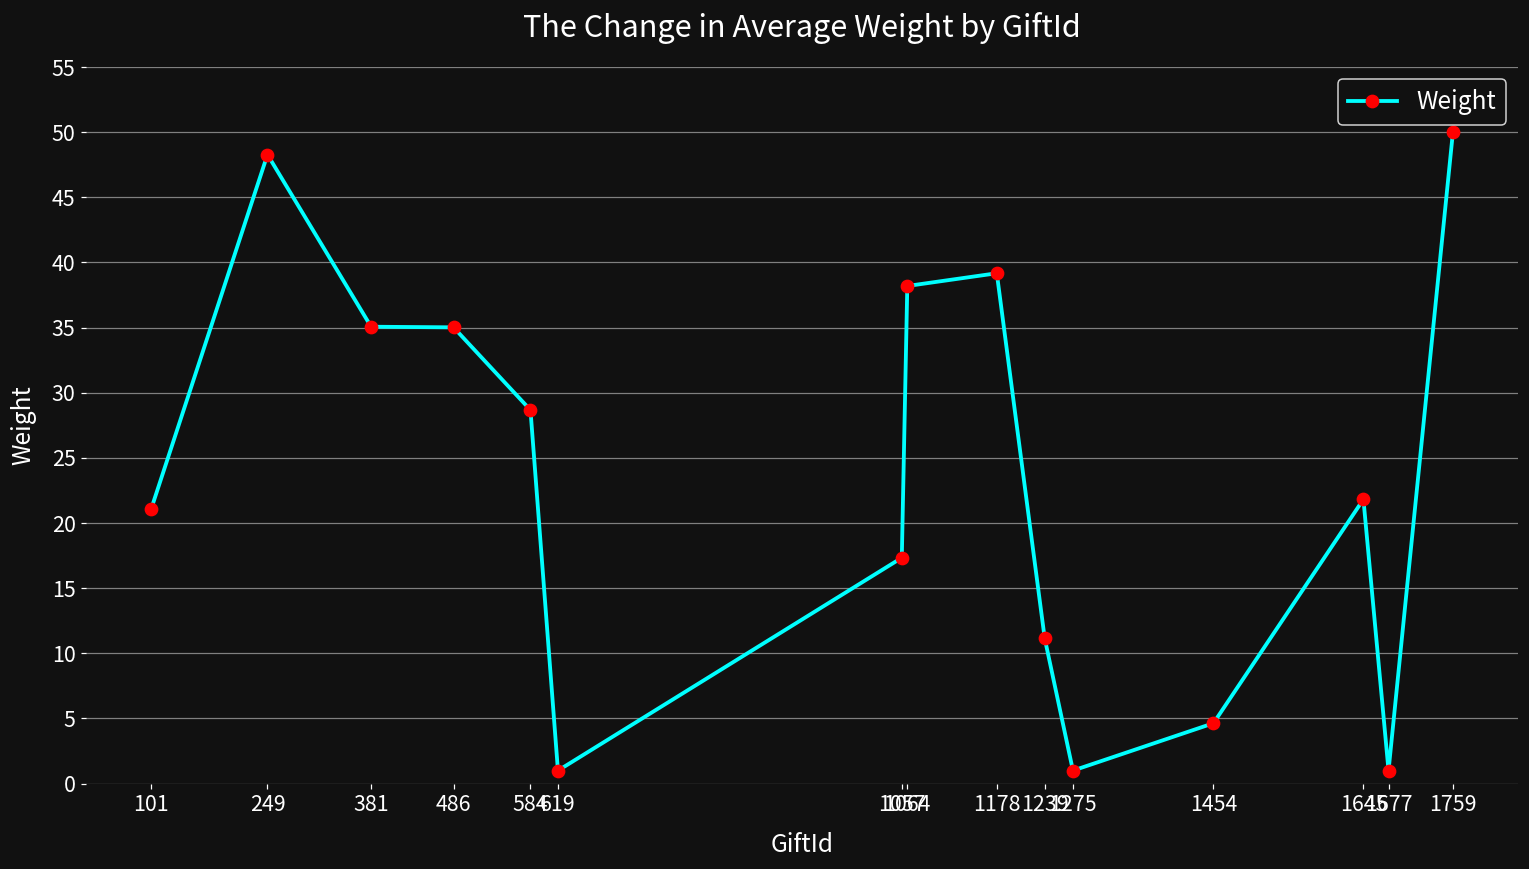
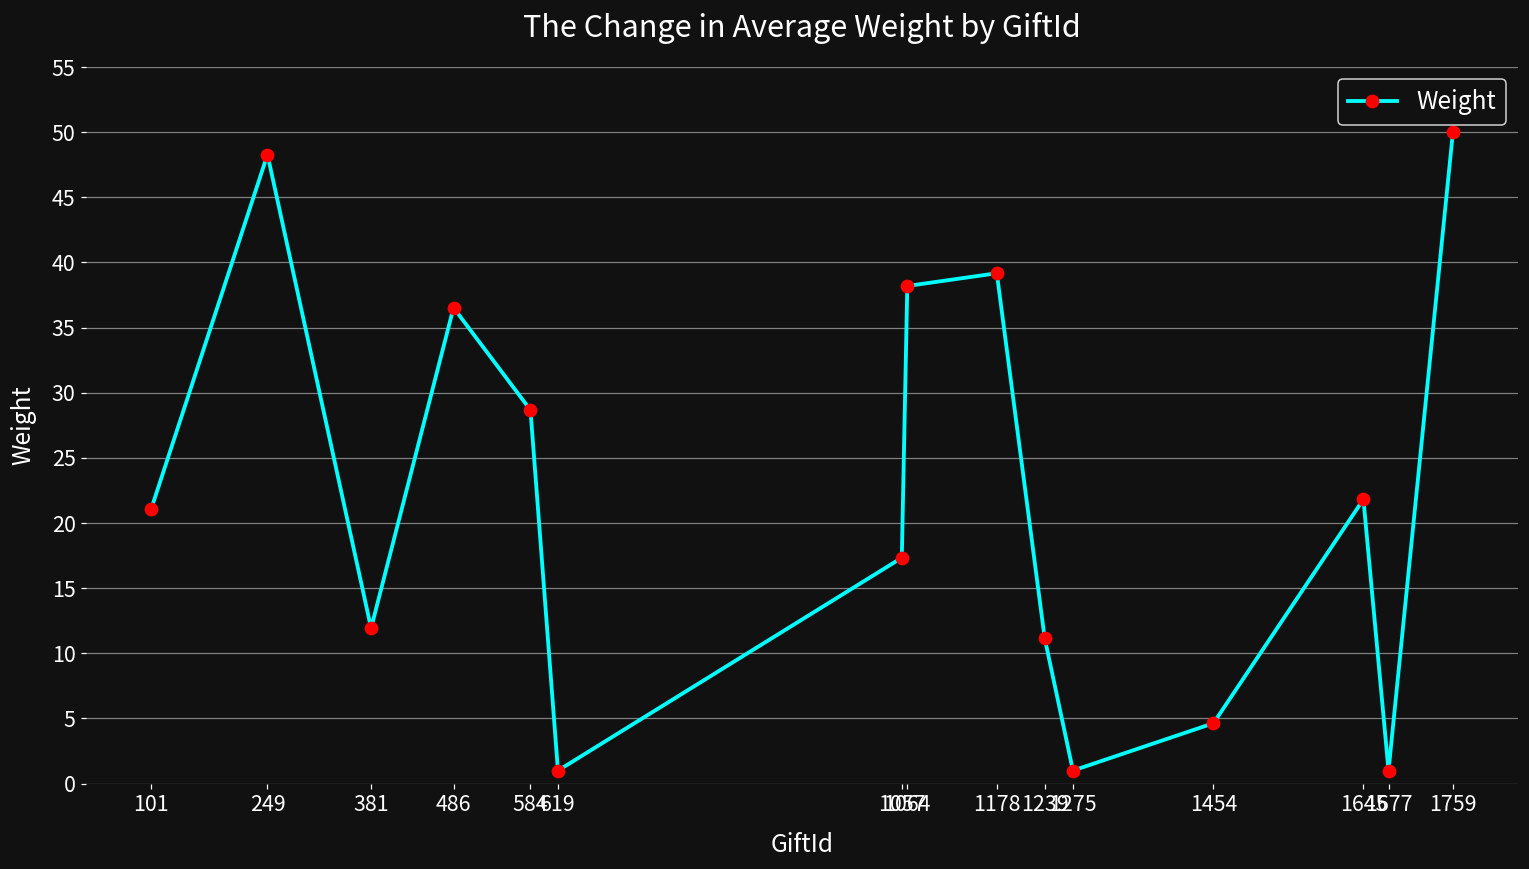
381: 35.1 -> 11.9
486: 35.0 -> 36.5
